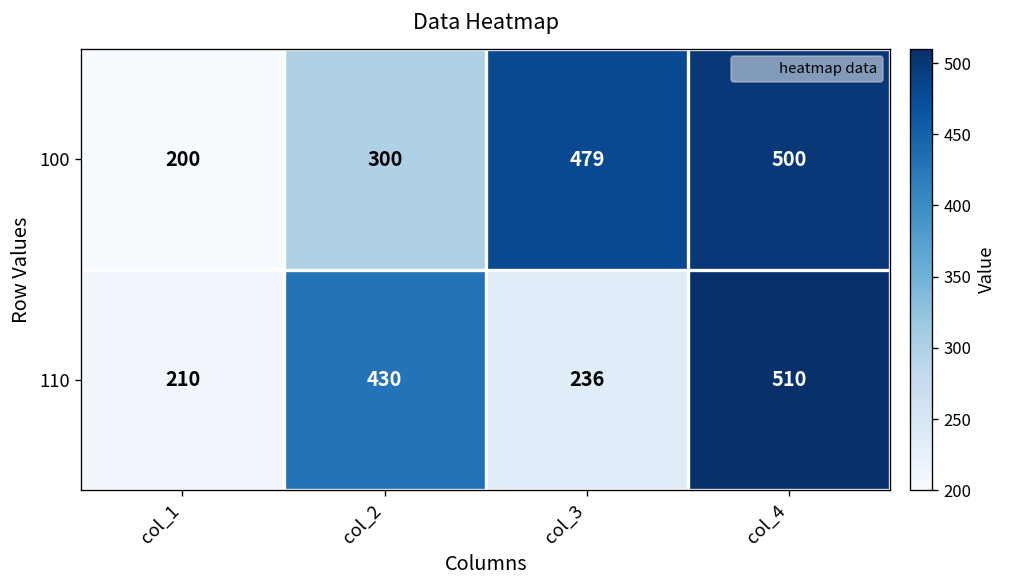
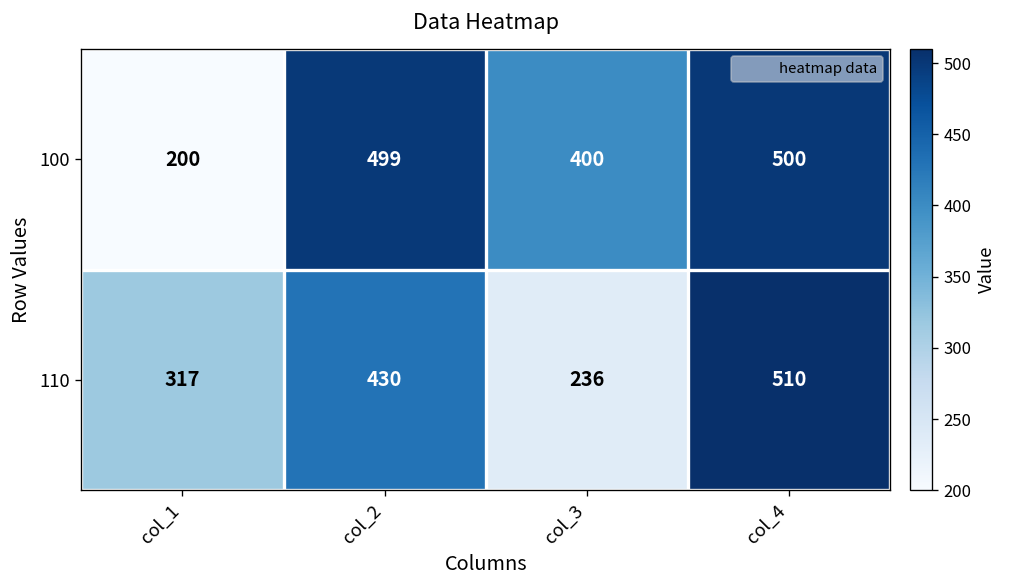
100, col_2: 300 -> 499
100, col_3: 479 -> 400
110, col_1: 210 -> 317
